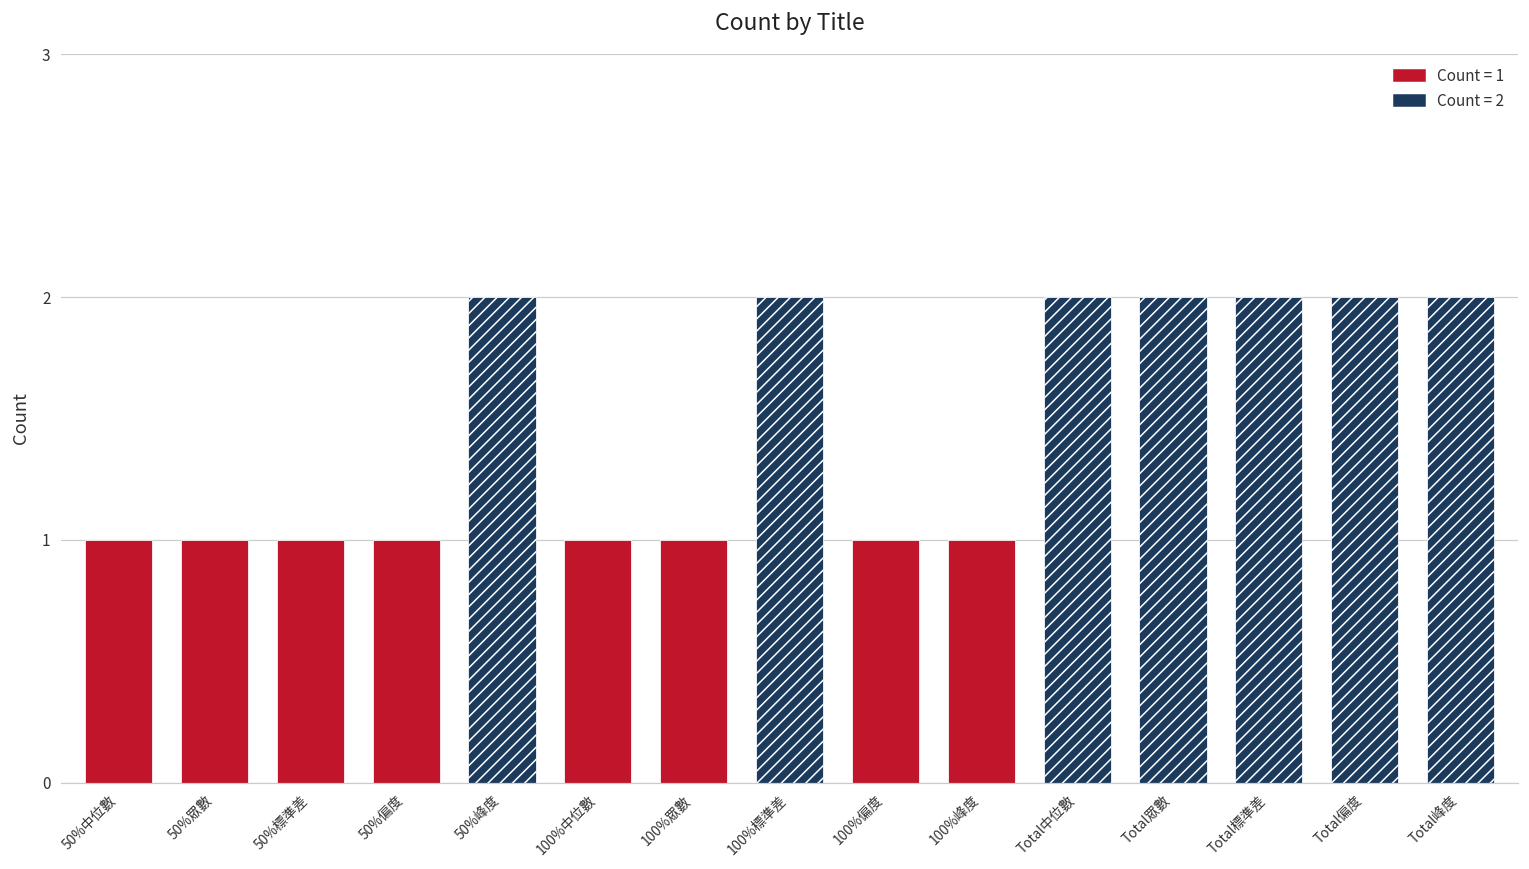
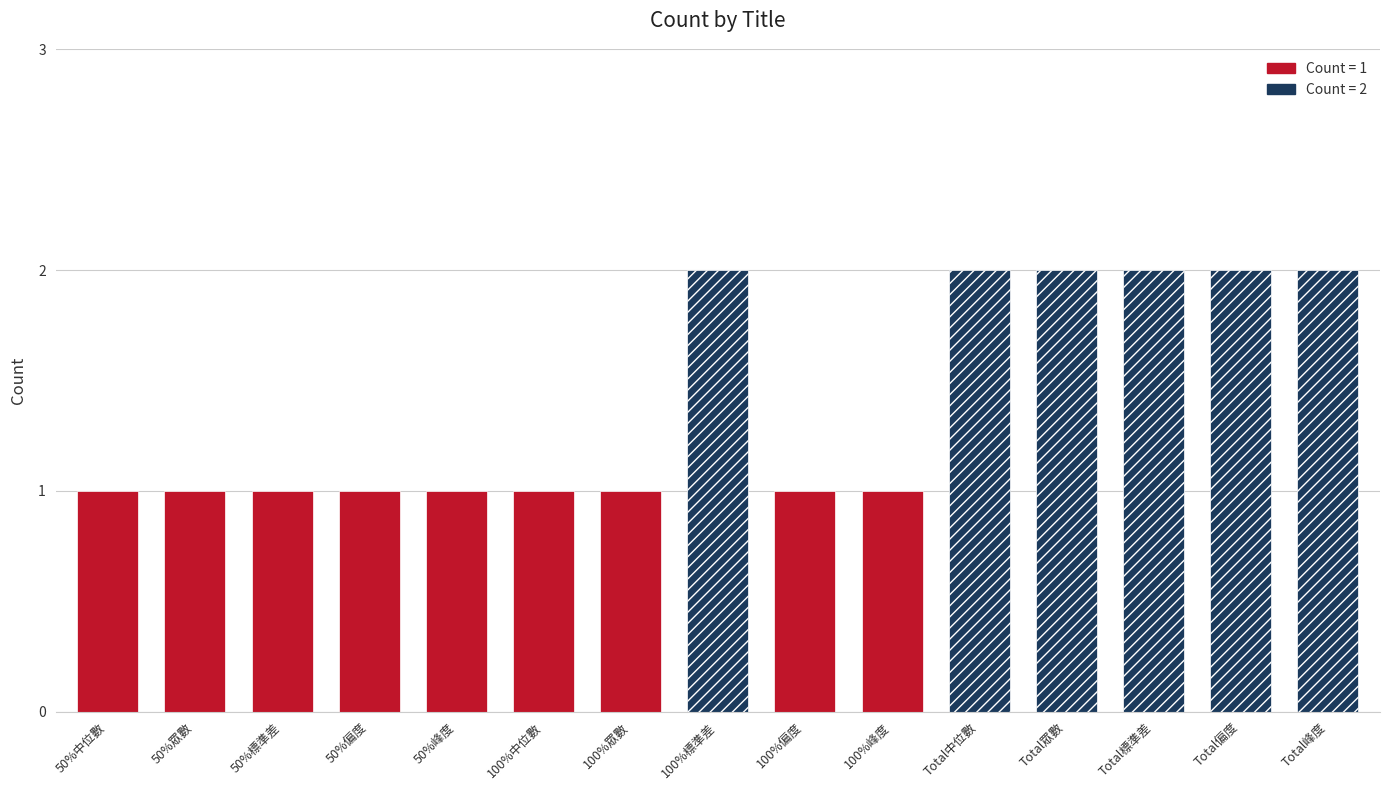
50%峰度: 2 -> 1
